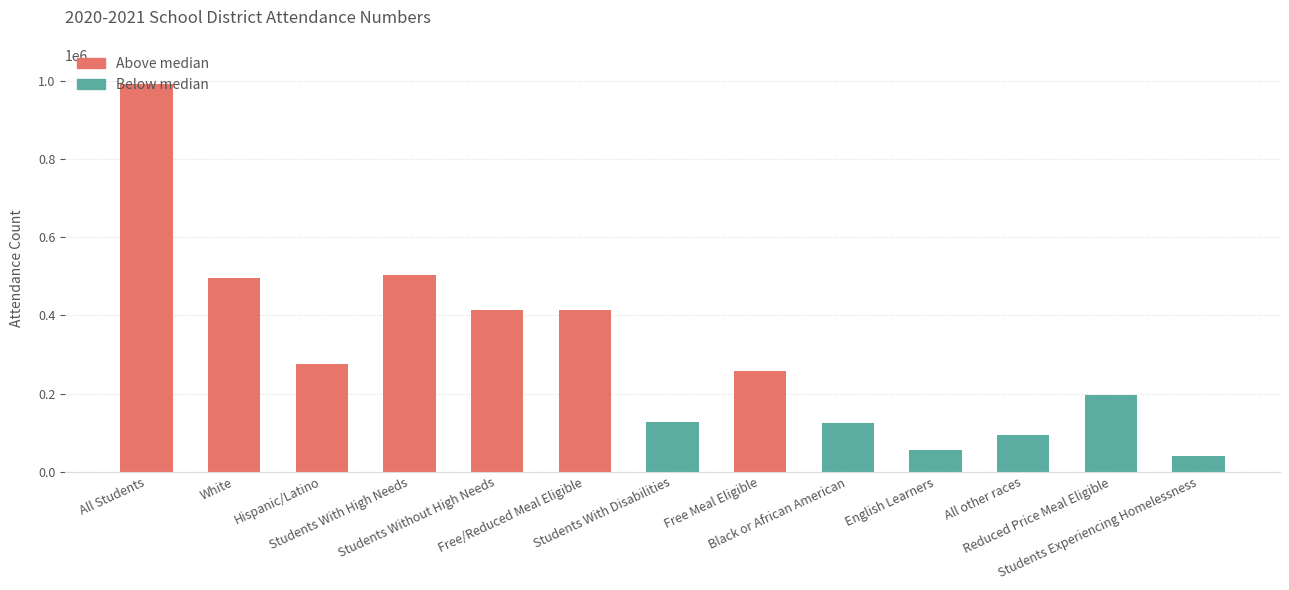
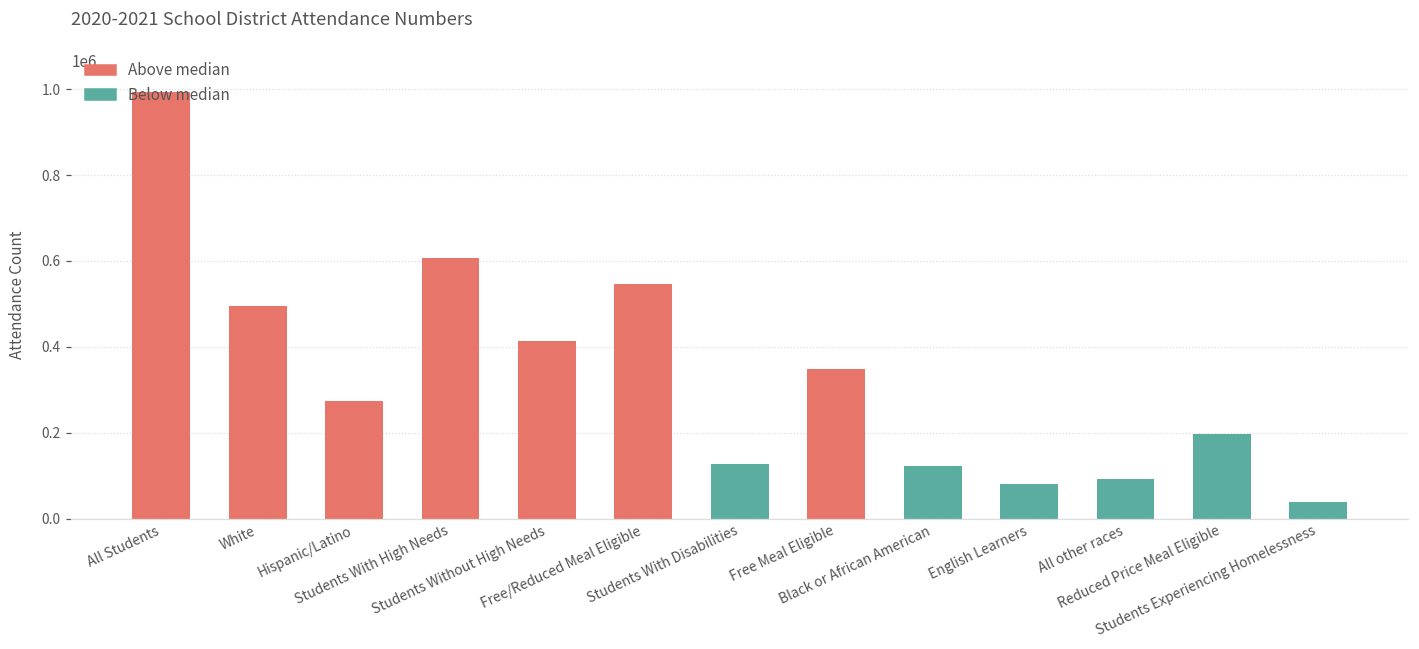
Students With High Needs: 500000 -> 610000
Free/Reduced Meal Eligible: 410000 -> 550000
Free Meal Eligible: 260000 -> 350000
English Learners: 60000 -> 80000
